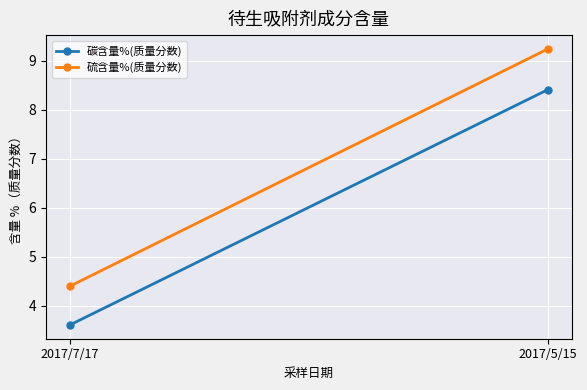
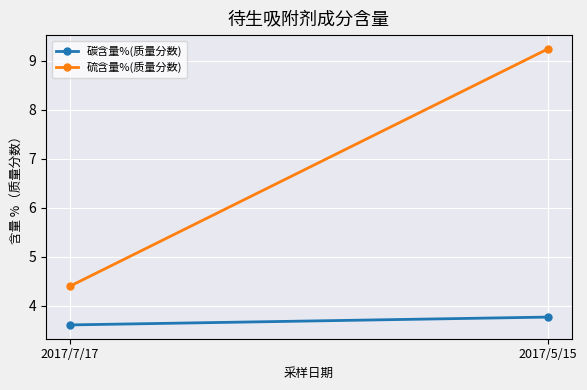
碳含量%(质量分数), 2017/5/15: 8.4 -> 3.8
